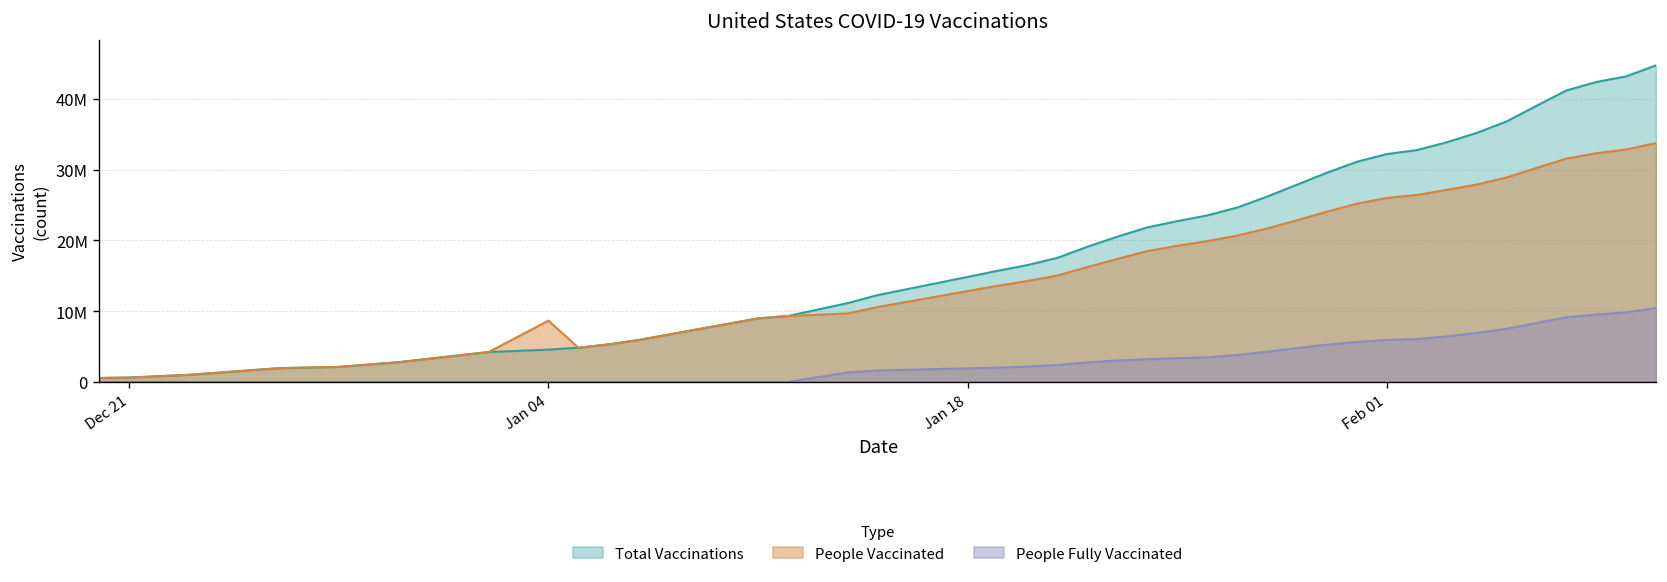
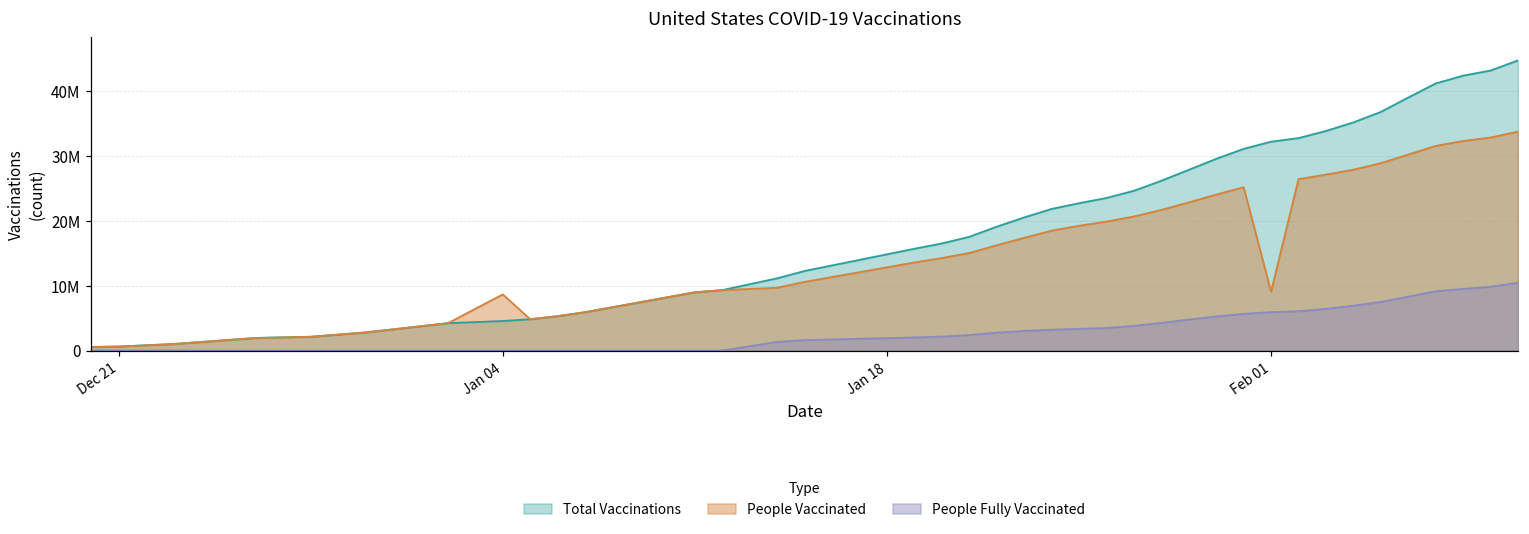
People Vaccinated, Feb 01: 26000000 -> 9000000
